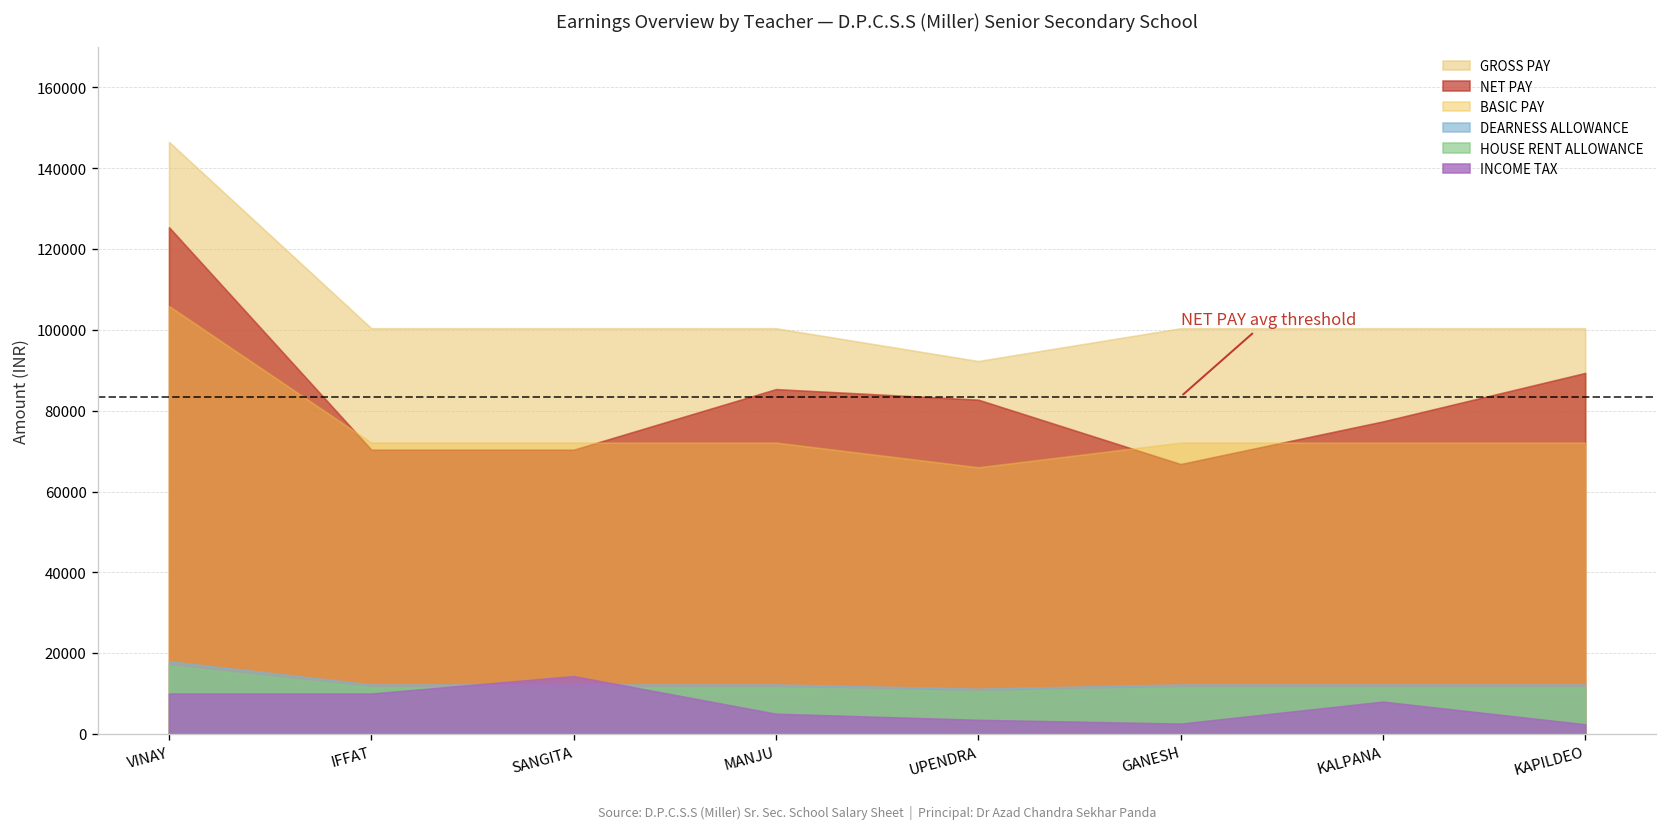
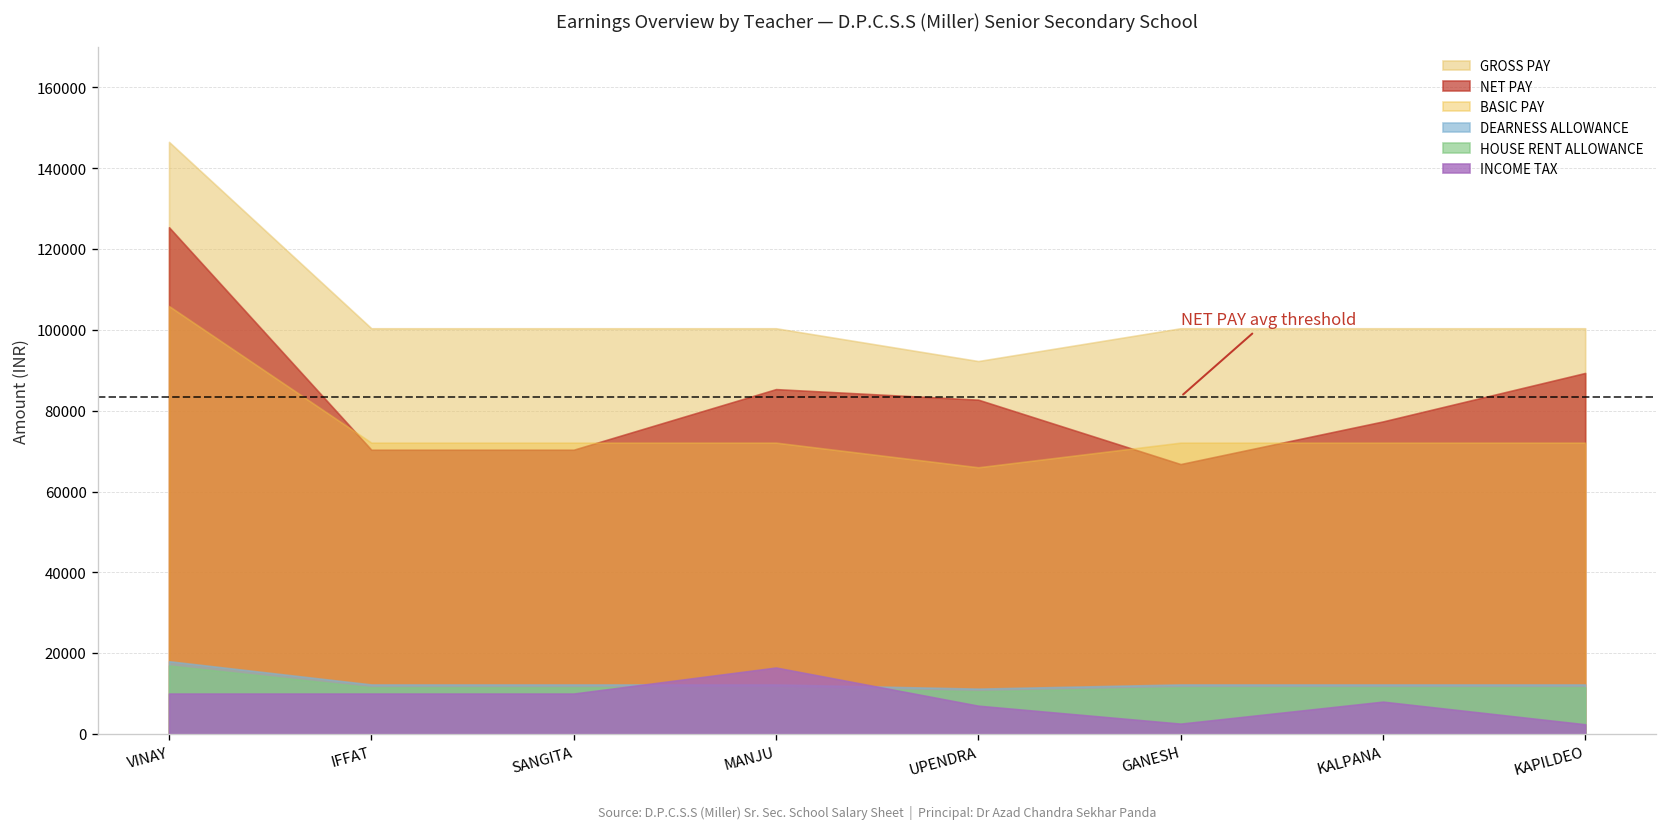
INCOME TAX, SANGITA: 14000 -> 10000
INCOME TAX, MANJU: 5000 -> 16000
INCOME TAX, UPENDRA: 4000 -> 7000
